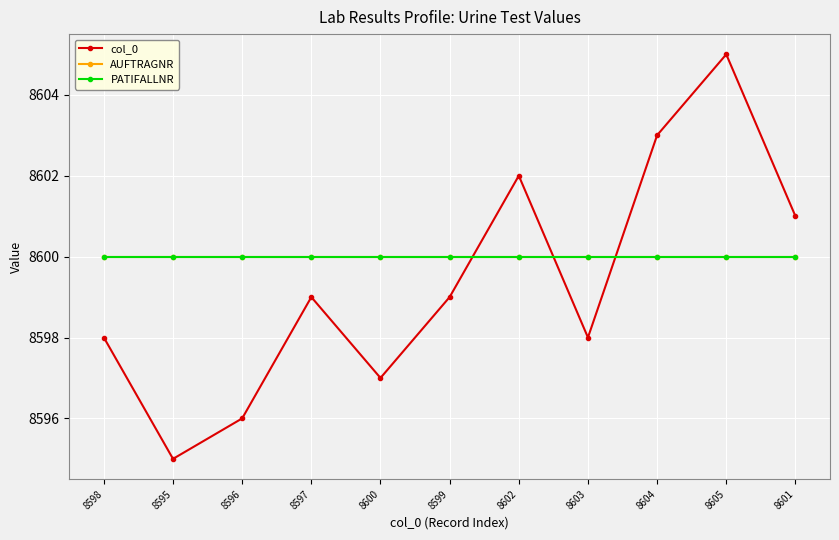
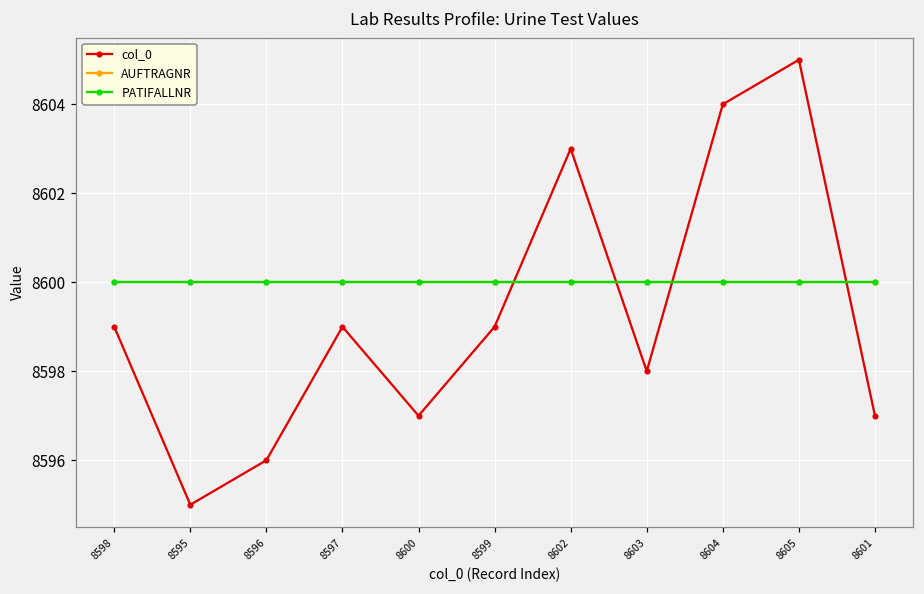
col_0, 8598: 8598 -> 8599
col_0, 8602: 8602 -> 8603
col_0, 8604: 8603 -> 8604
col_0, 8601: 8601 -> 8597
